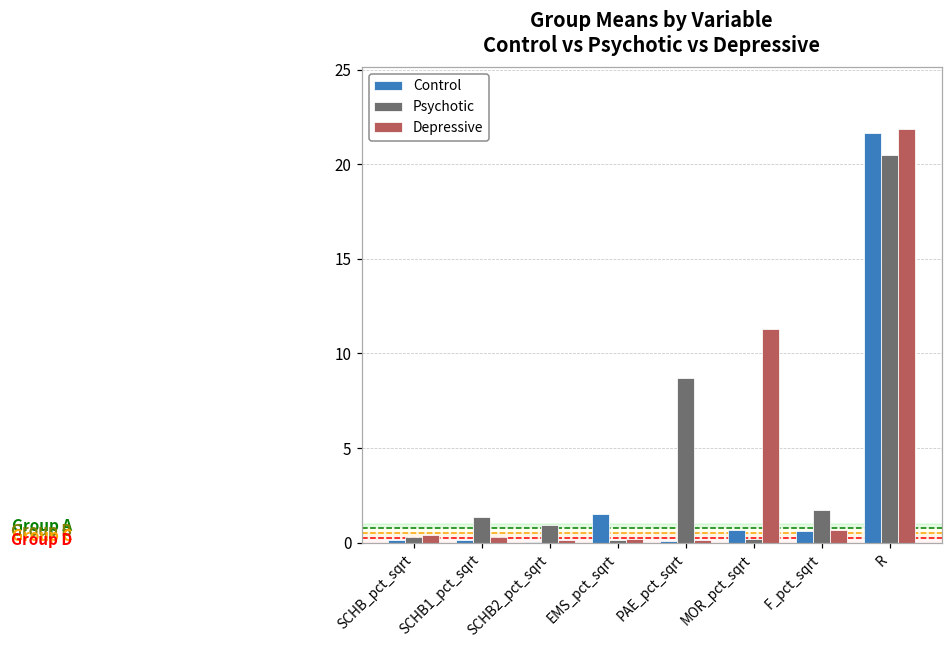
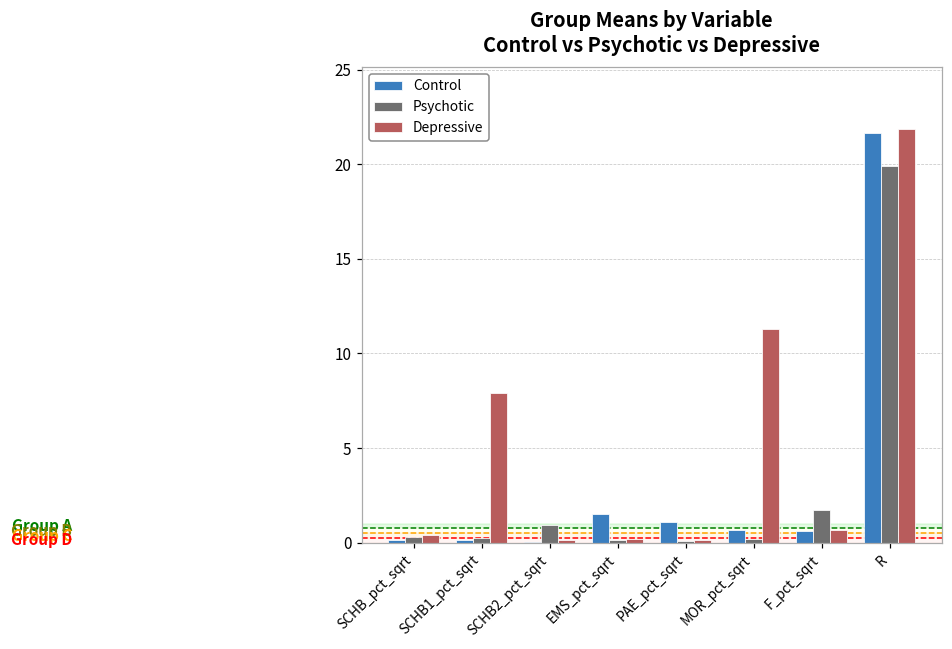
Psychotic, SCHB1_pct_sqrt: 1.3 -> 0.3
Depressive, SCHB1_pct_sqrt: 0.3 -> 7.9
Control, PAE_pct_sqrt: 0.1 -> 1.1
Psychotic, PAE_pct_sqrt: 8.7 -> 0.1
Psychotic, R: 20.5 -> 19.9
